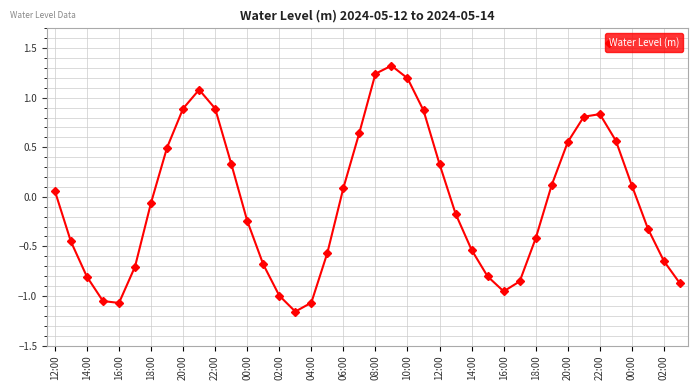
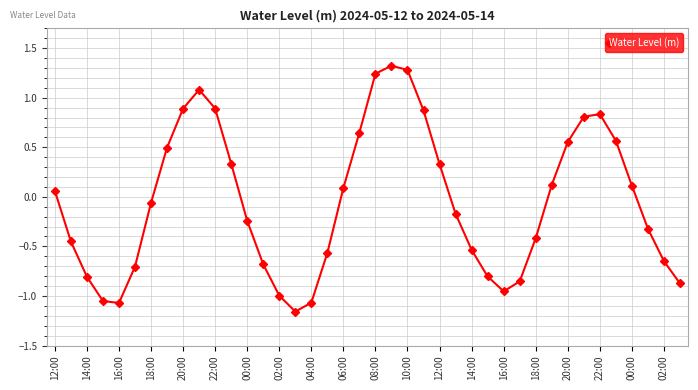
10:00: 1.2 -> 1.3
